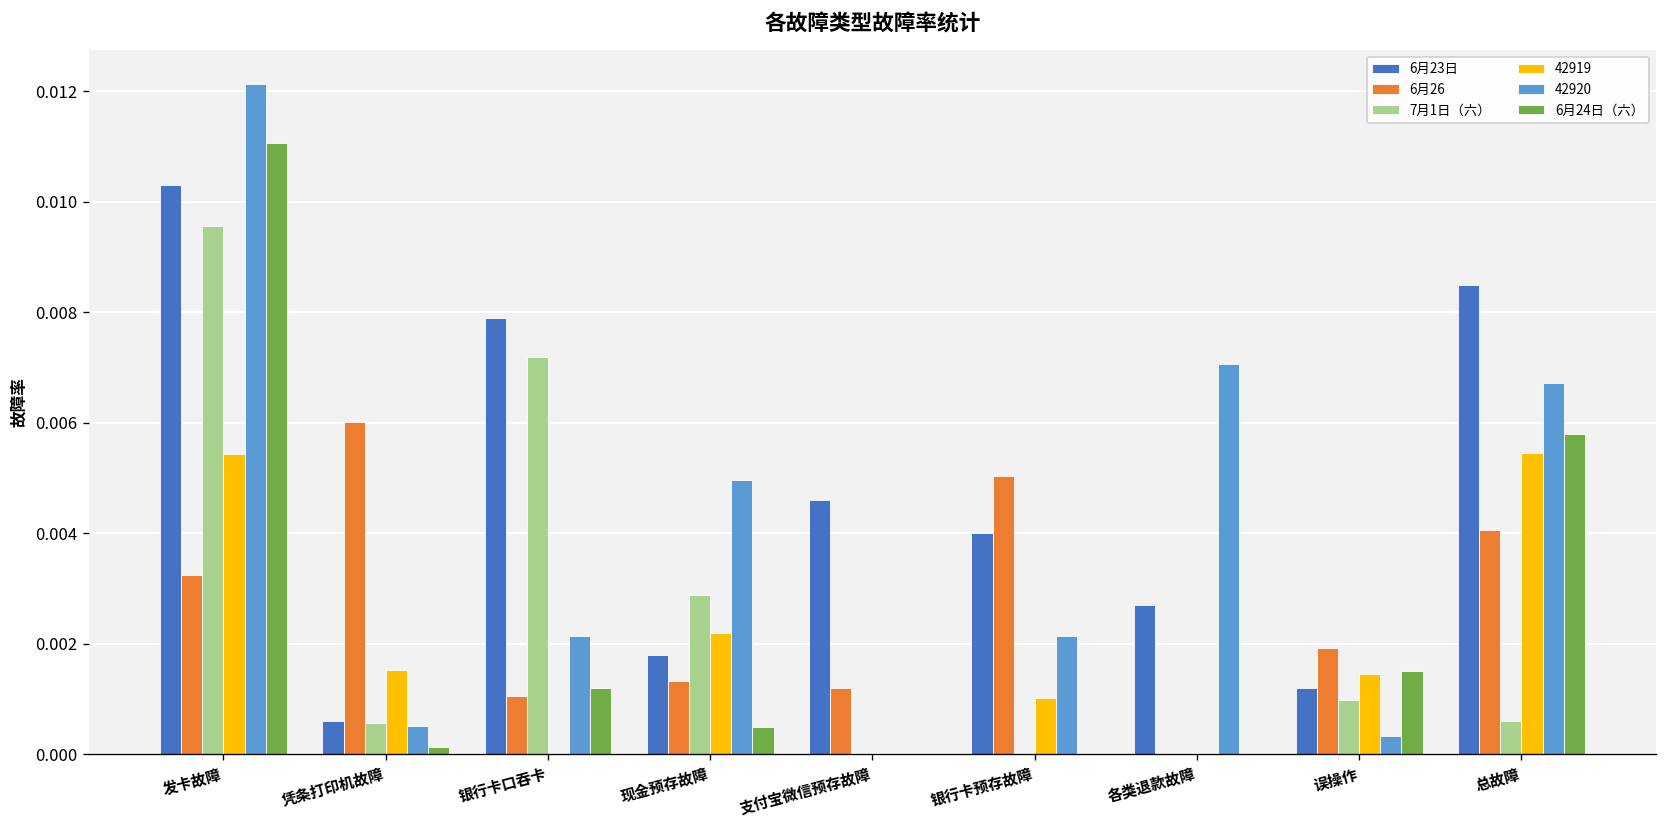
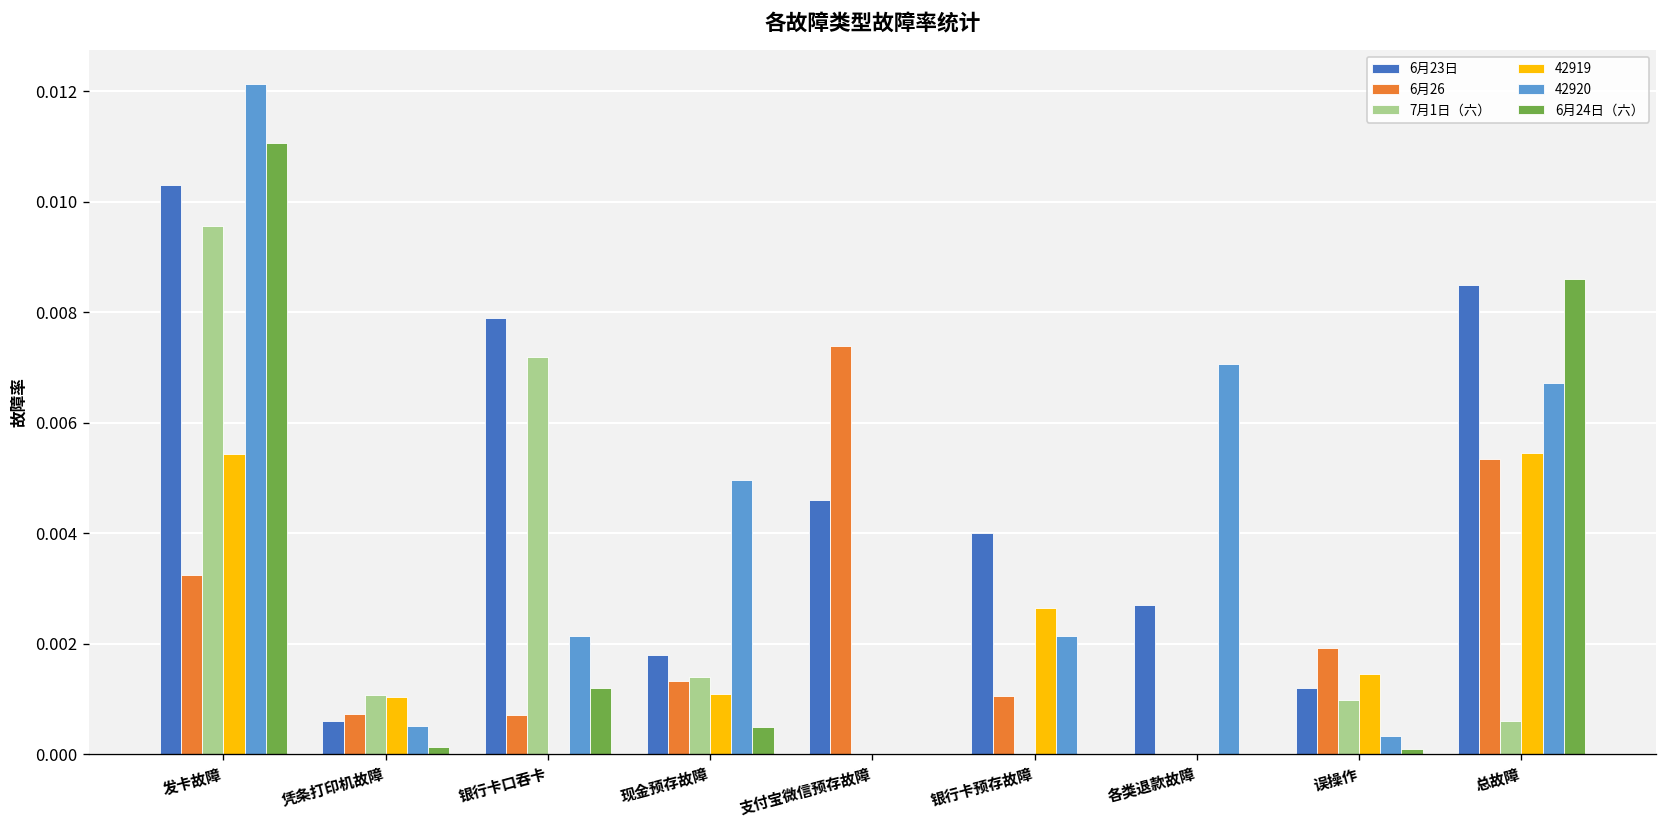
6月26, 凭条打印机故障: 0.0060 -> 0.0007
7月1日（六）, 凭条打印机故障: 0.0006 -> 0.0011
42919, 凭条打印机故障: 0.0015 -> 0.0010
6月26, 银行卡口吞卡: 0.0010 -> 0.0007
7月1日（六）, 现金预存故障: 0.0029 -> 0.0014
42919, 现金预存故障: 0.0022 -> 0.0011
6月26, 支付宝微信预存故障: 0.0012 -> 0.0074
6月26, 银行卡预存故障: 0.0050 -> 0.0010
42919, 银行卡预存故障: 0.0010 -> 0.0027
6月24日（六）, 误操作: 0.0015 -> 0.0001
6月26, 总故障: 0.0041 -> 0.0053
6月24日（六）, 总故障: 0.0058 -> 0.0086
